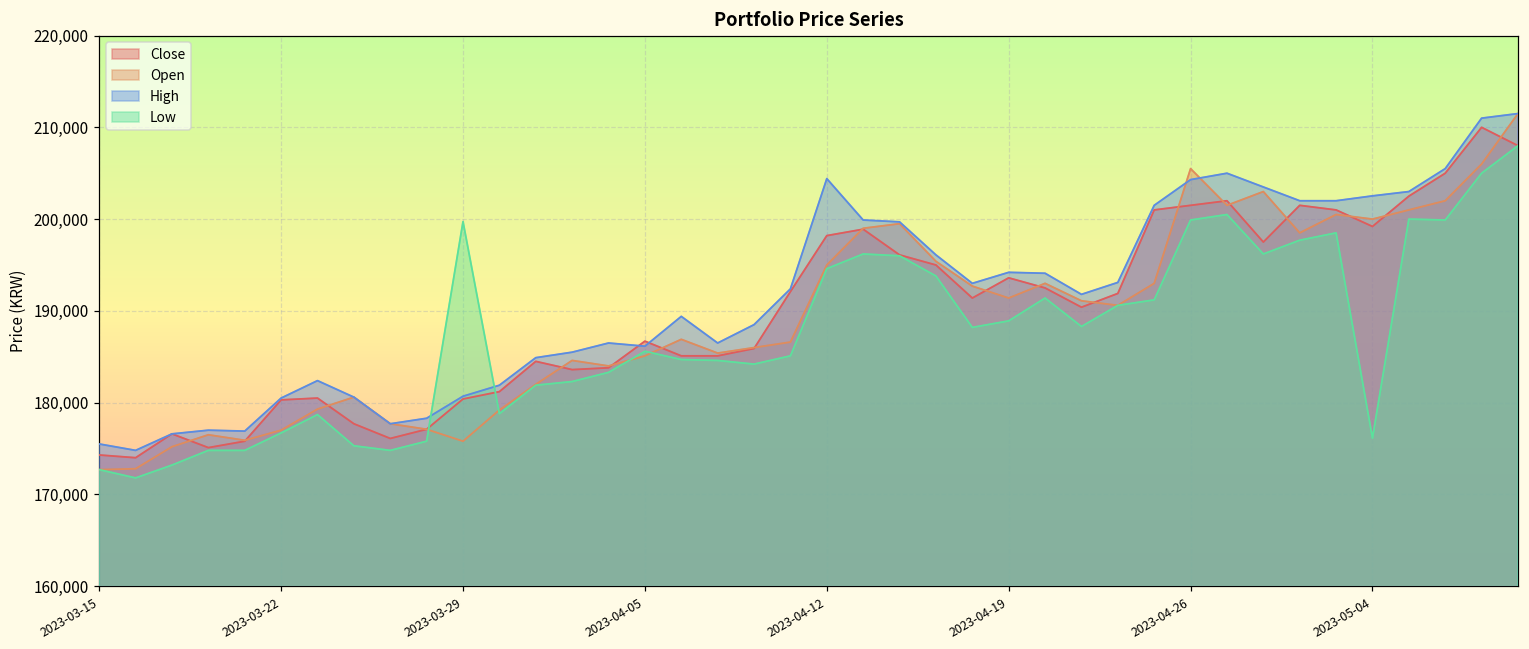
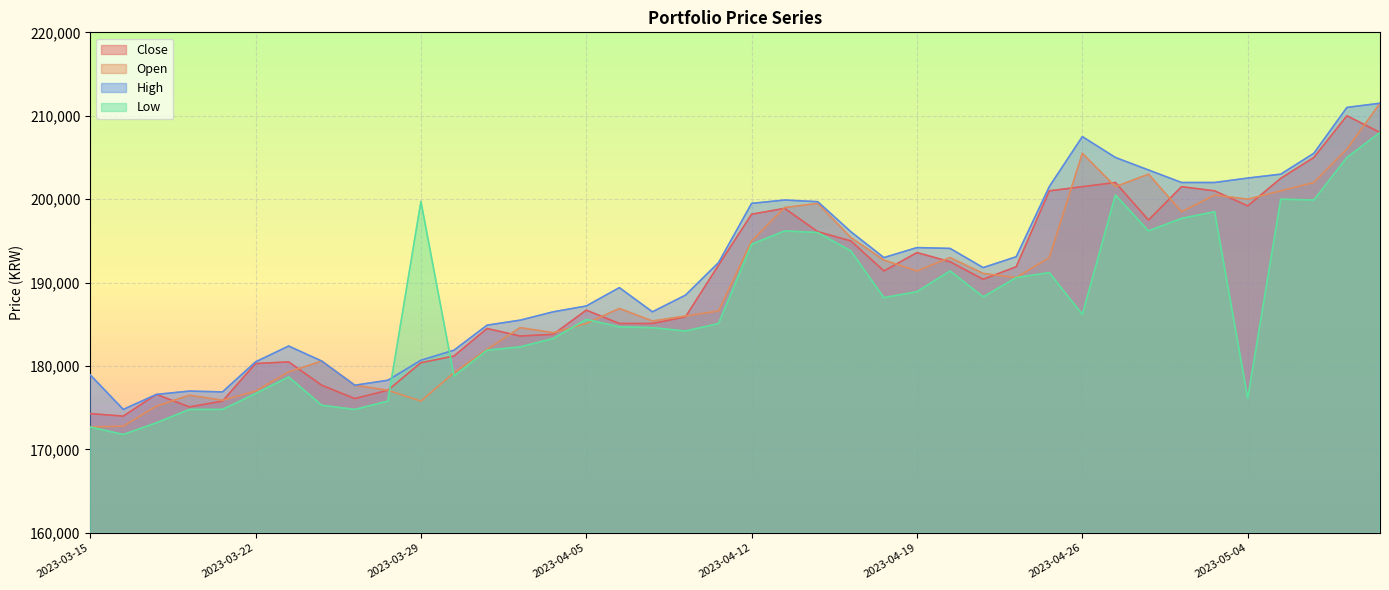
High, 2023-03-15: 176,000 -> 179,000
High, 2023-04-05: 186,000 -> 187,000
High, 2023-04-12: 204,000 -> 200,000
High, 2023-04-26: 204,000 -> 208,000
Low, 2023-04-26: 200,000 -> 186,000
